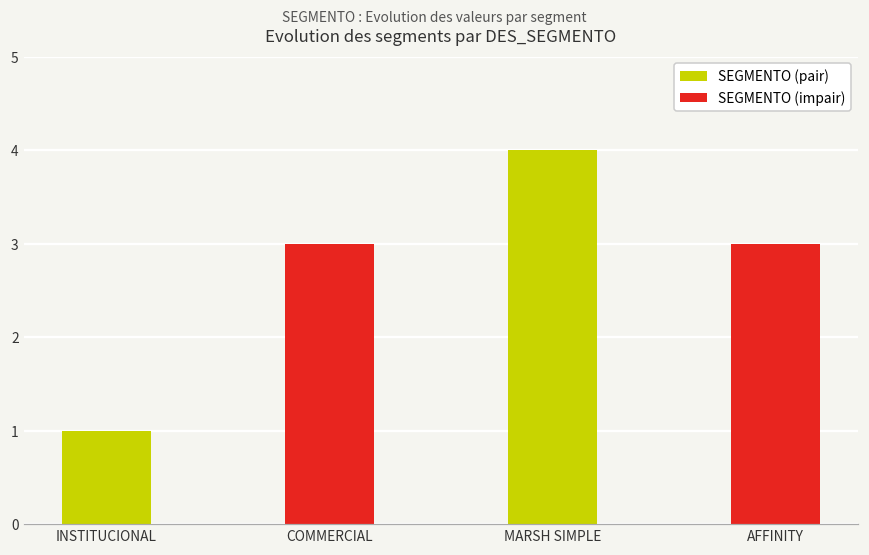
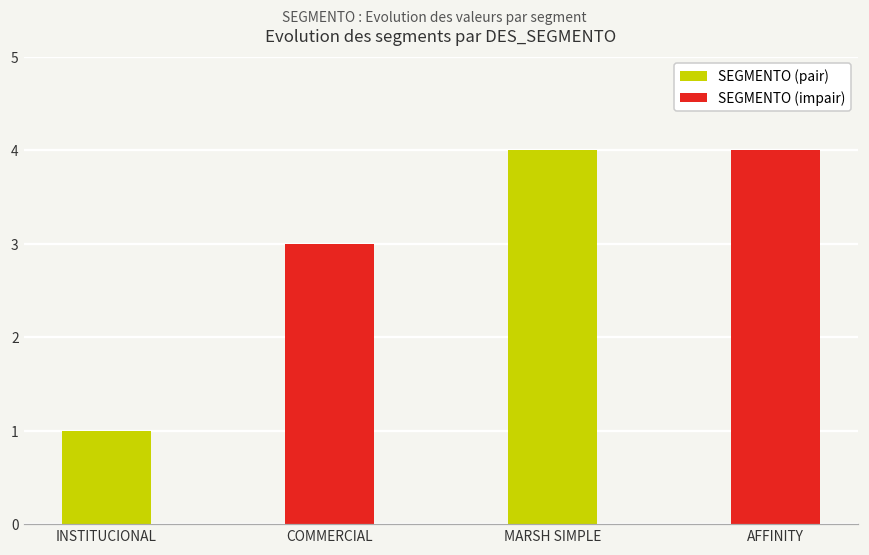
AFFINITY: 3 -> 4
